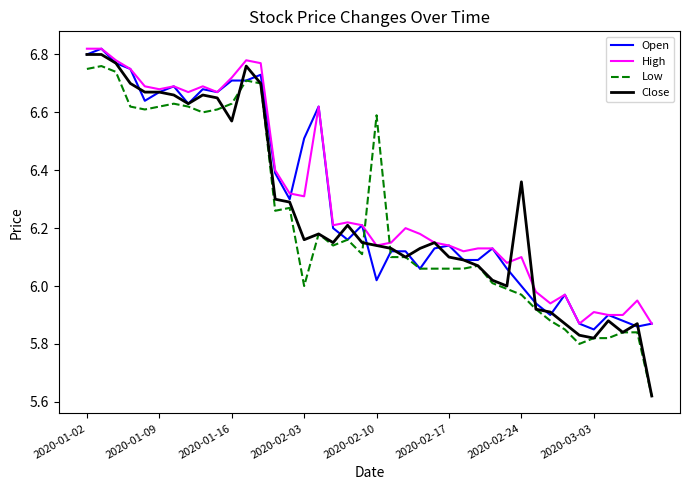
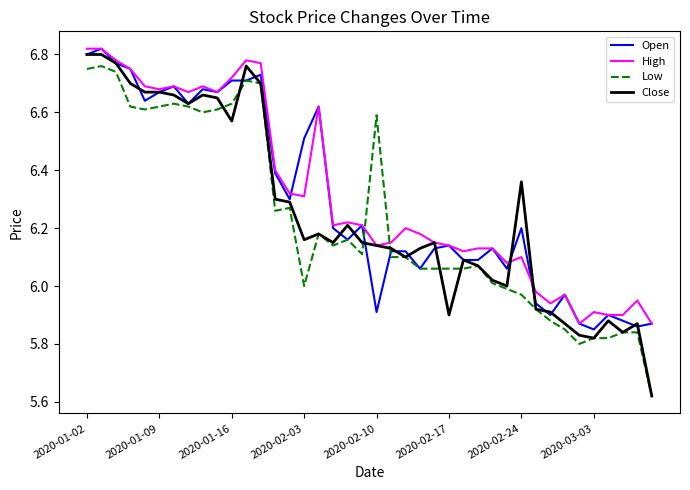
Open, 2020-02-10: 6.02 -> 5.91
Close, 2020-02-17: 6.1 -> 5.9
Open, 2020-02-24: 6.0 -> 6.2
